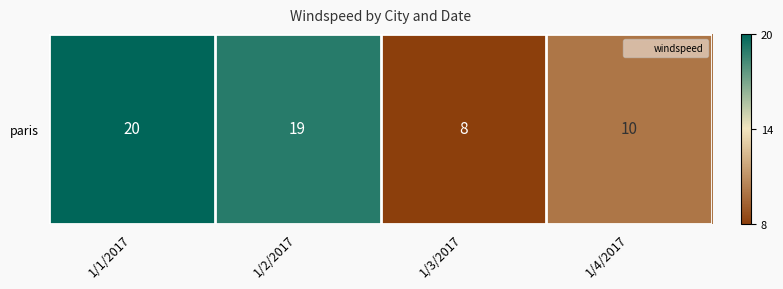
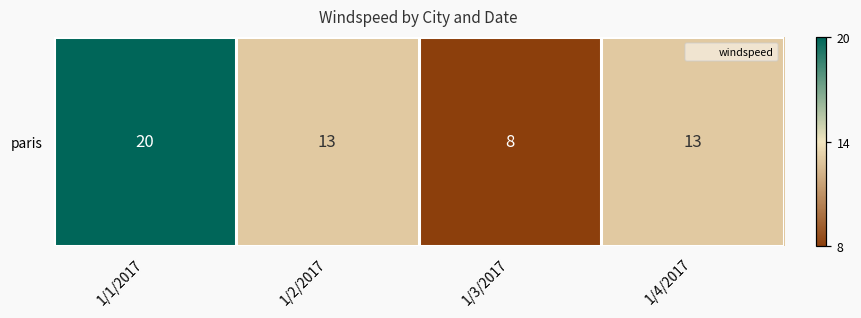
paris, 1/2/2017: 19 -> 13
paris, 1/4/2017: 10 -> 13
